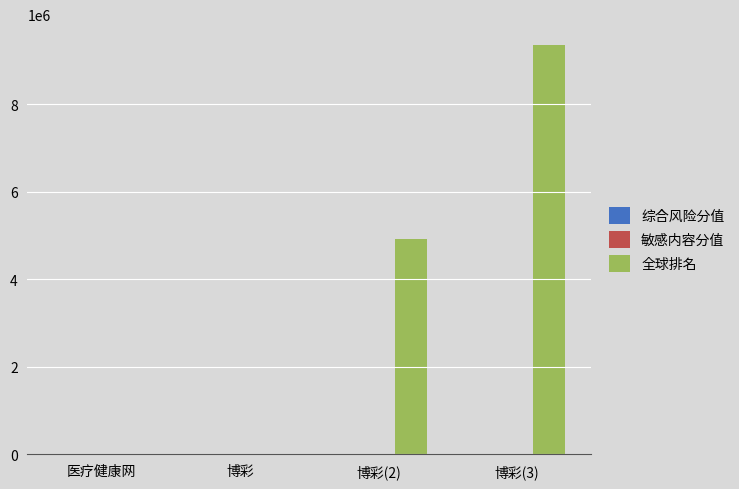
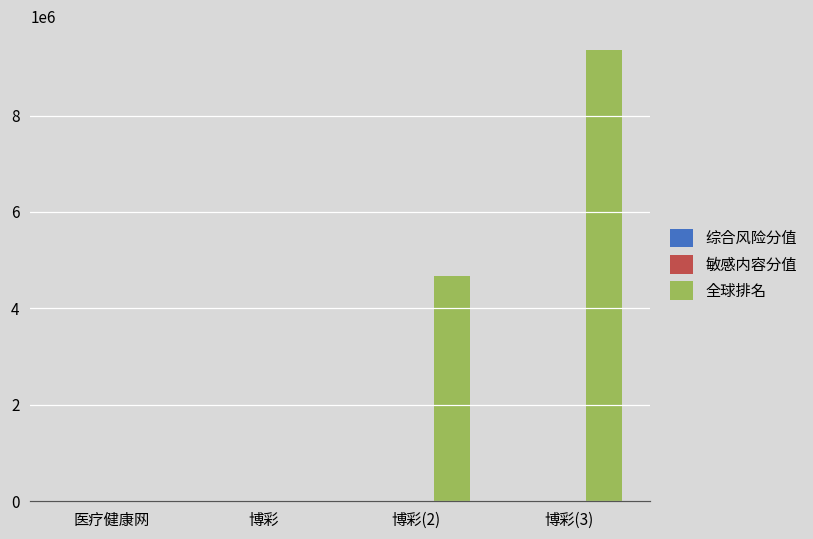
全球排名, 博彩(2): 4900000 -> 4700000
